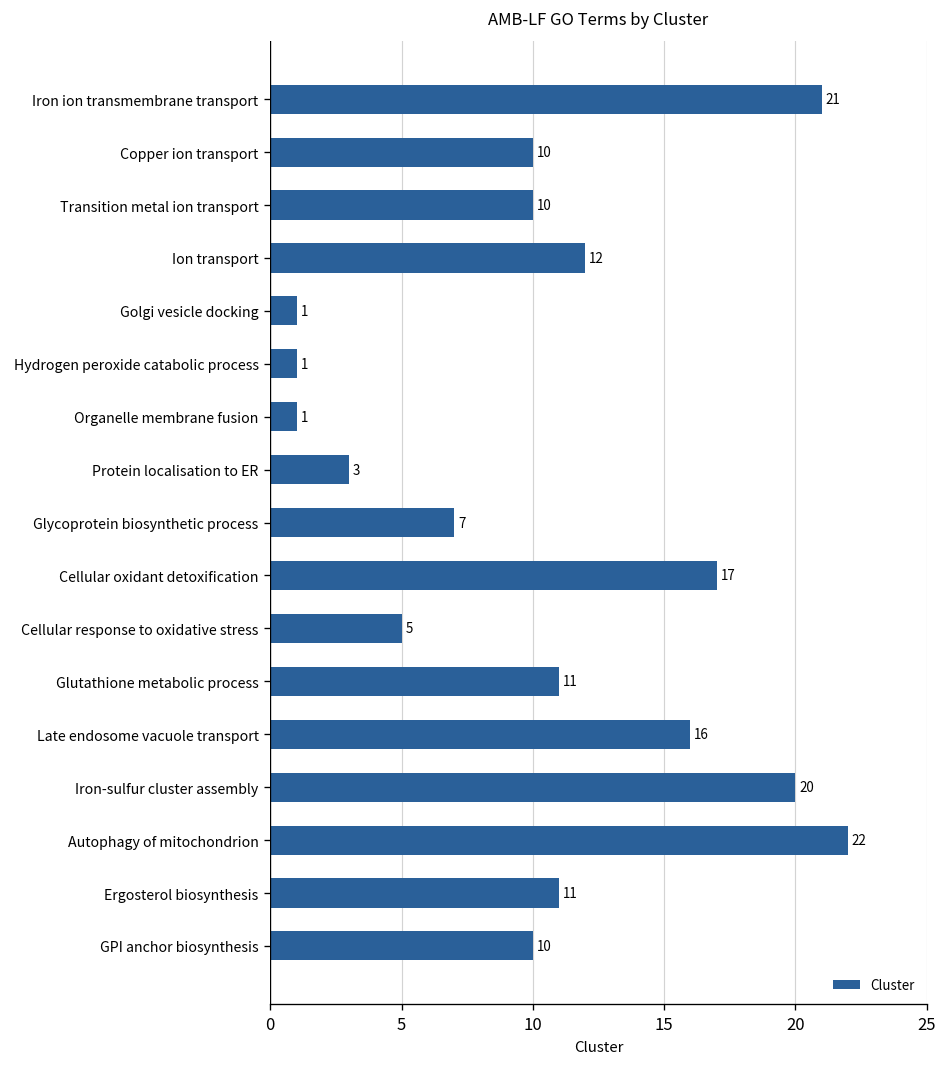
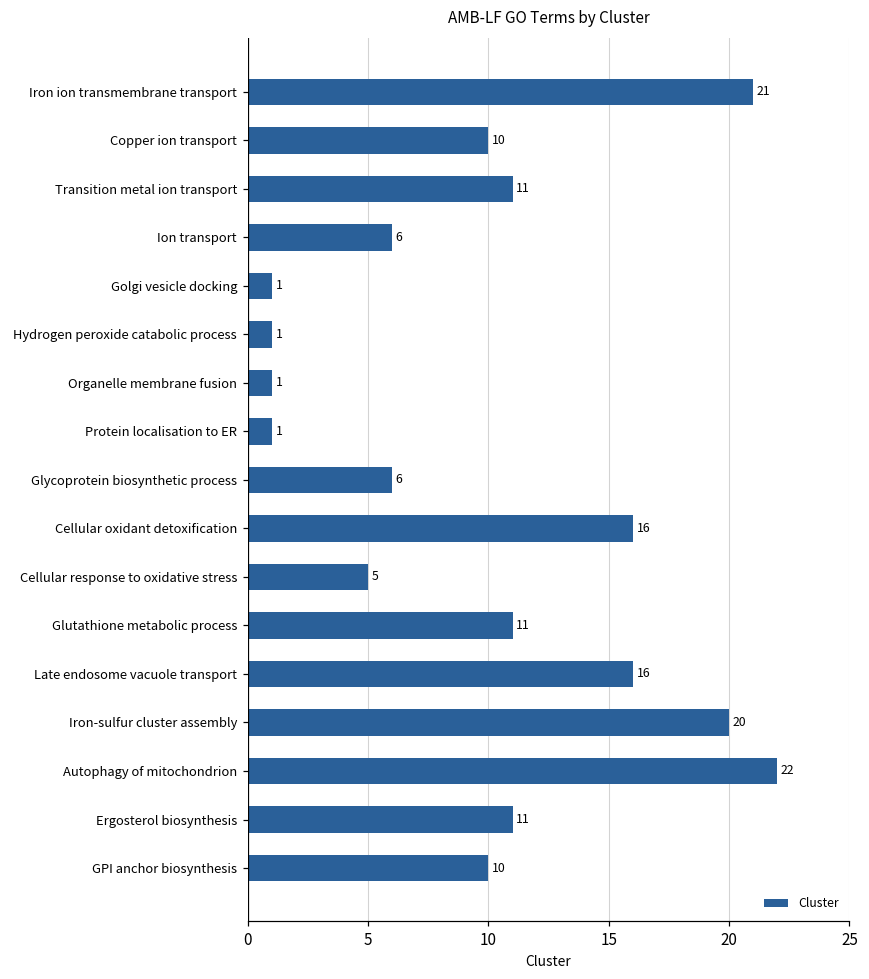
Transition metal ion transport: 10 -> 11
Ion transport: 12 -> 6
Protein localisation to ER: 3 -> 1
Glycoprotein biosynthetic process: 7 -> 6
Cellular oxidant detoxification: 17 -> 16
